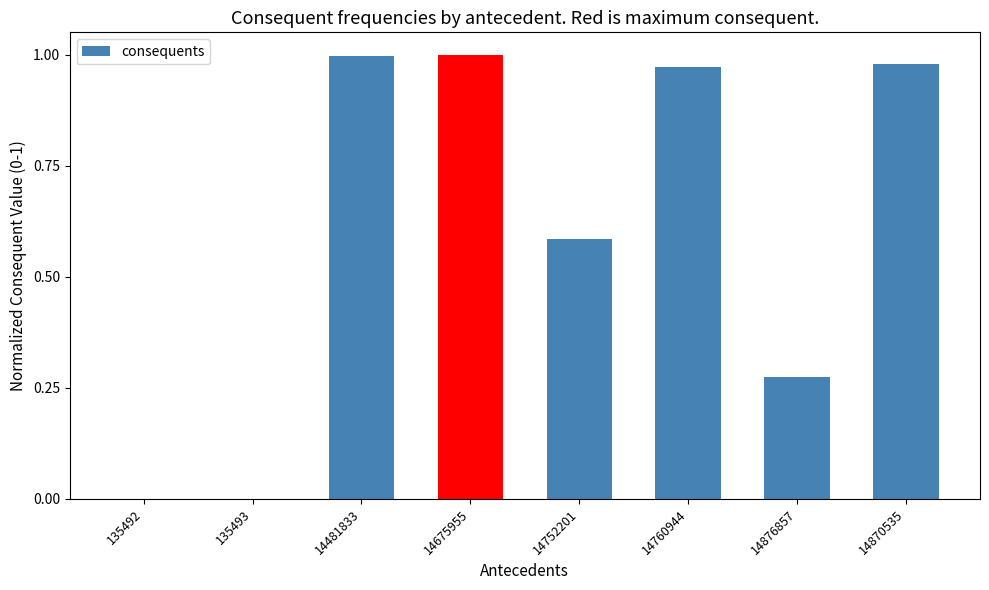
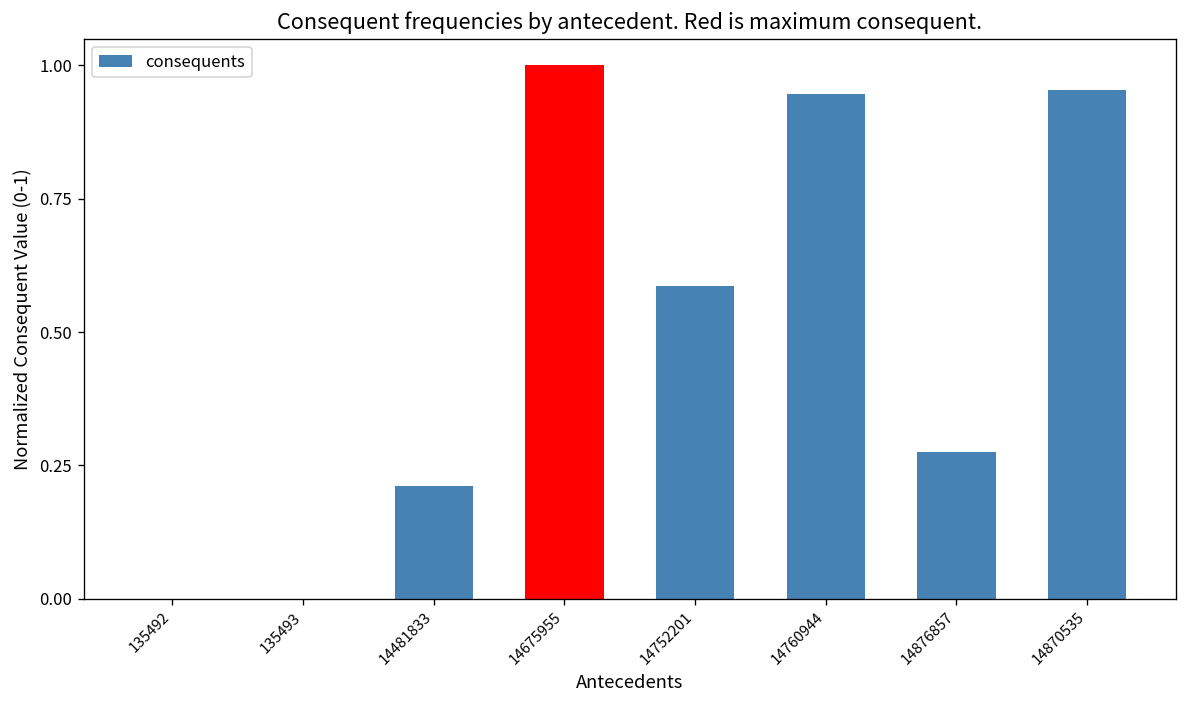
14481833: 1.00 -> 0.21
14760944: 0.97 -> 0.95
14870535: 0.98 -> 0.95
